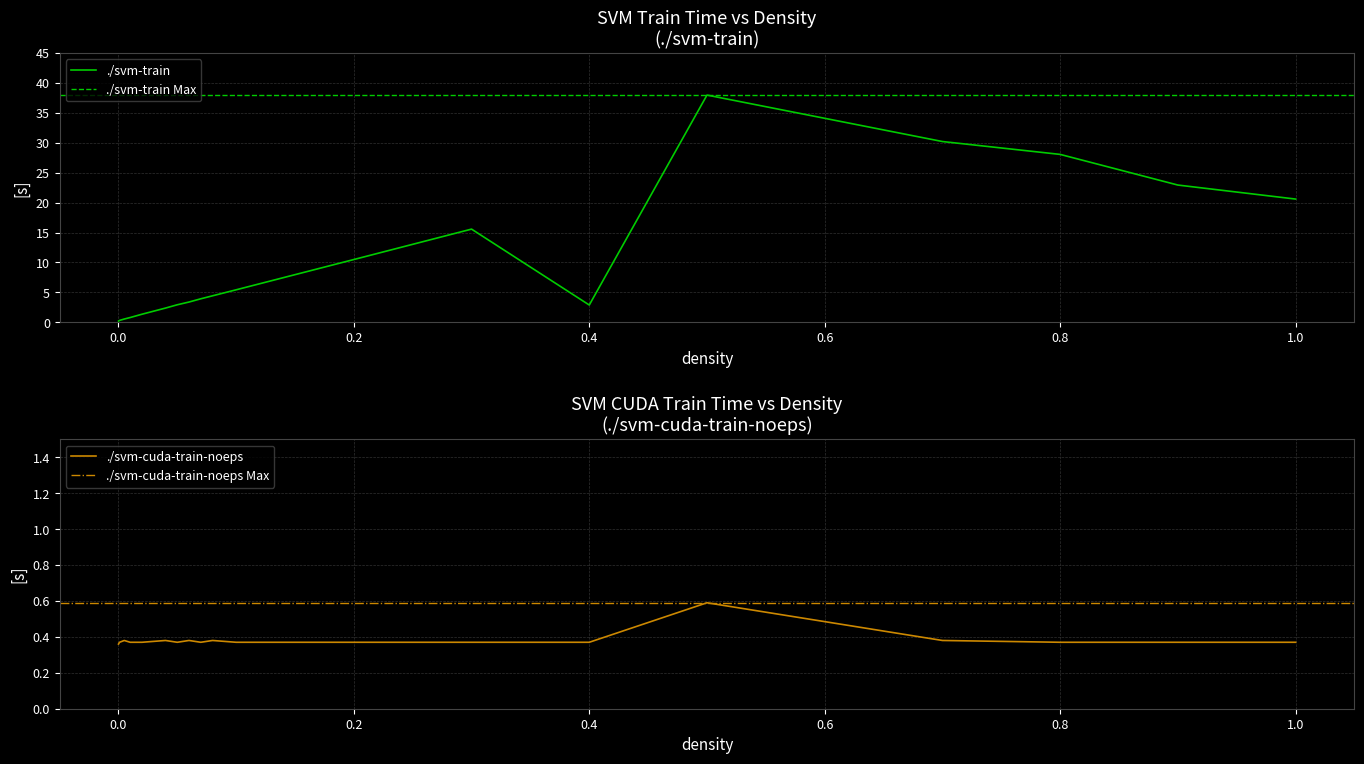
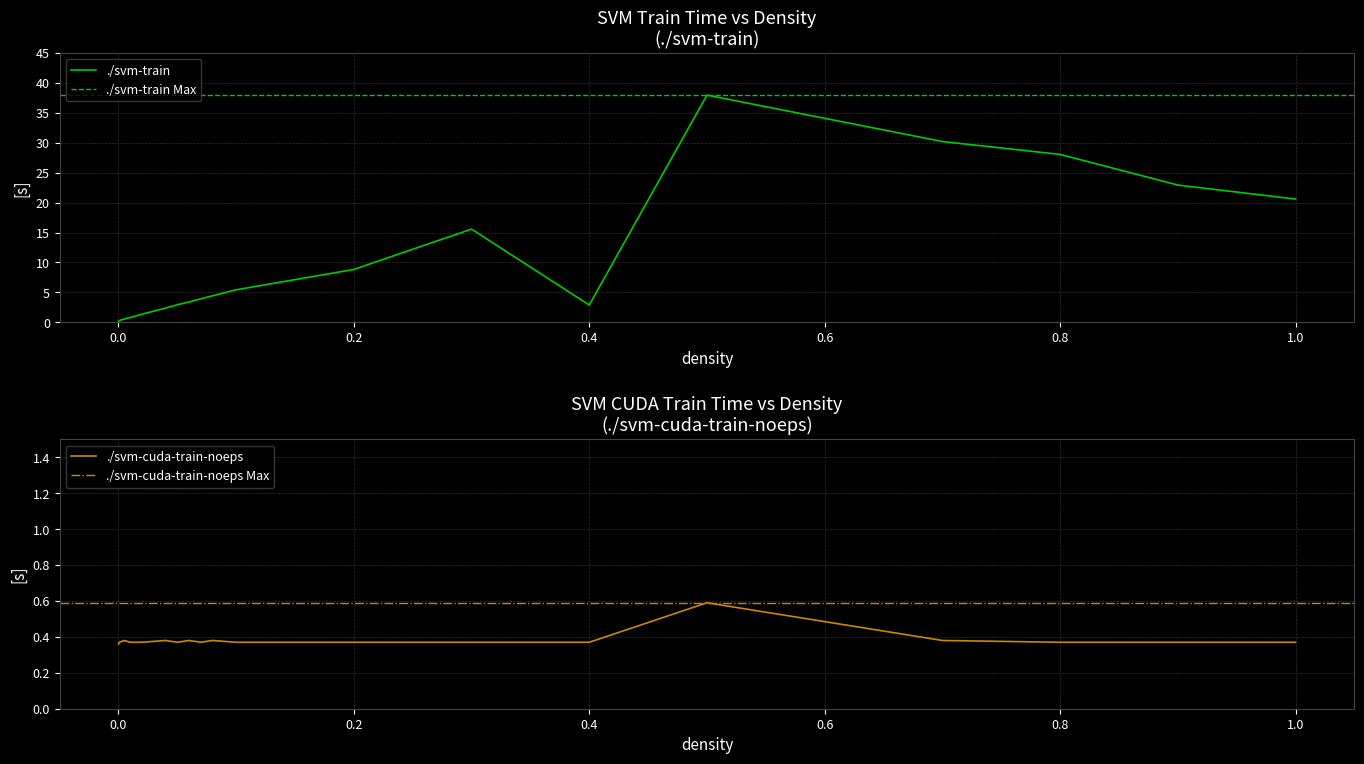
SVM Train Time vs Density (./svm-train), 0.2: 10 -> 9
